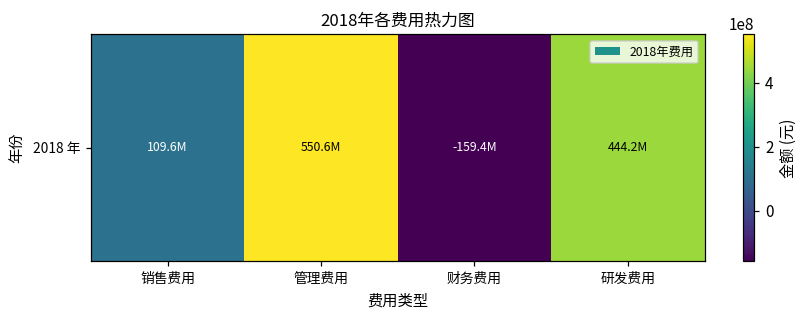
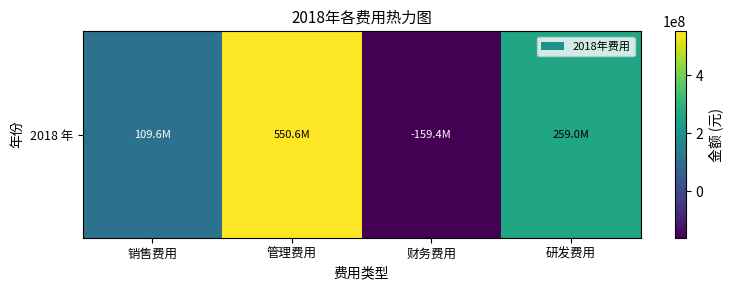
2018 年, 研发费用: 444.2M -> 259.0M
